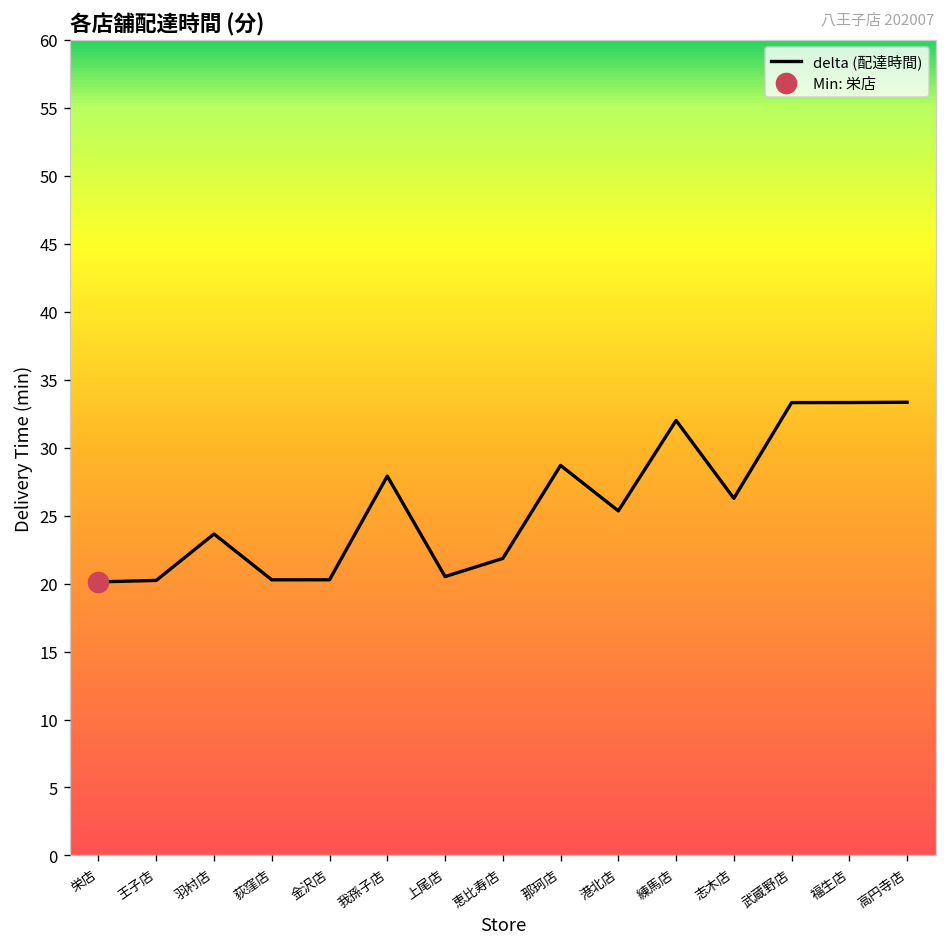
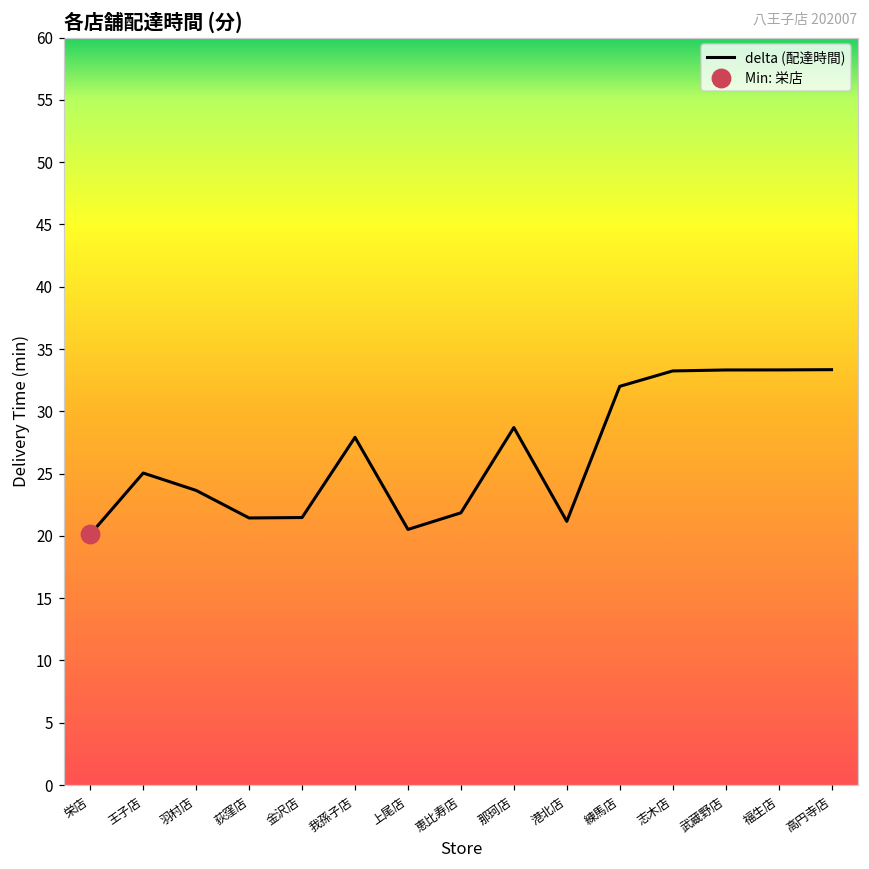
delta (配達時間), 王子店: 20.2 -> 25.0
delta (配達時間), 荻窪店: 20.3 -> 21.4
delta (配達時間), 金沢店: 20.3 -> 21.5
delta (配達時間), 港北店: 25.4 -> 21.2
delta (配達時間), 志木店: 26.3 -> 33.2
